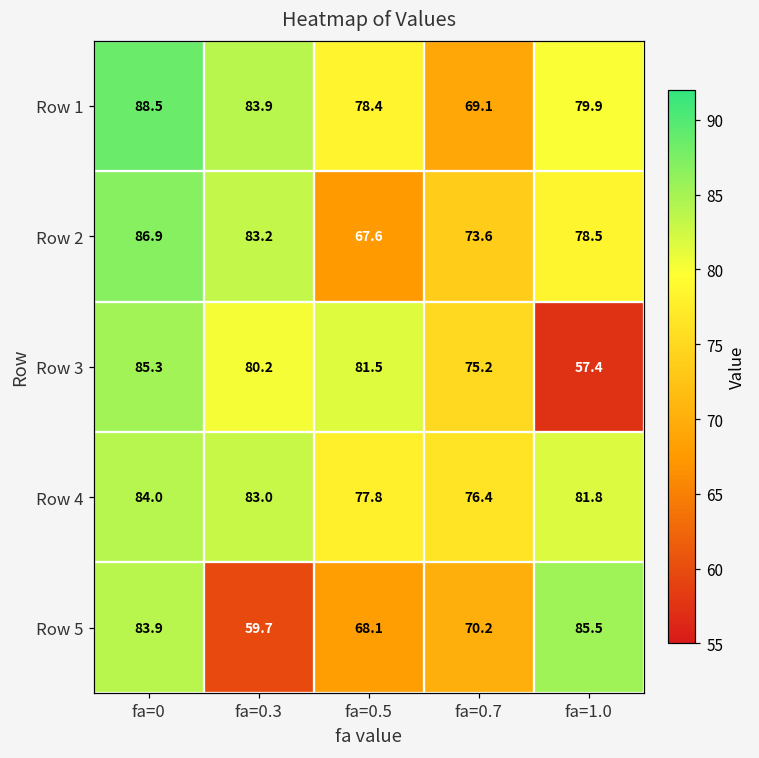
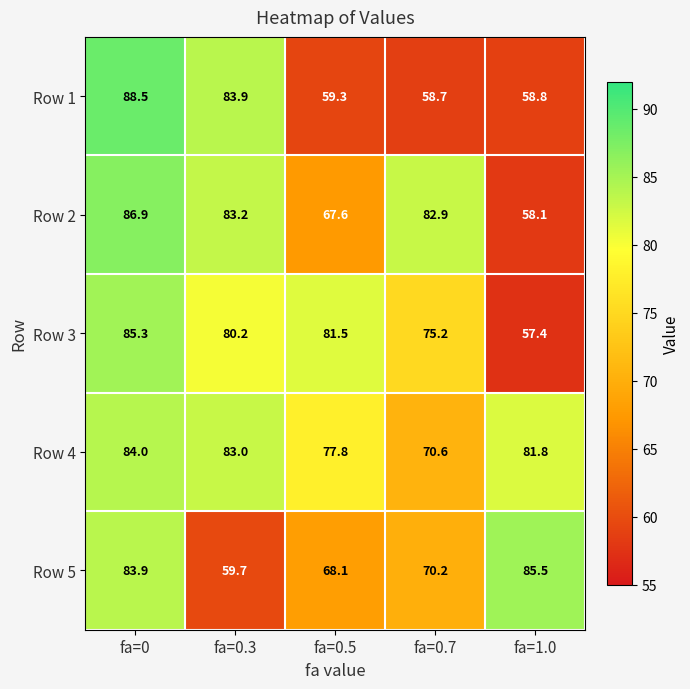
Row 1, fa=0.5: 78.4 -> 59.3
Row 1, fa=0.7: 69.1 -> 58.7
Row 1, fa=1.0: 79.9 -> 58.8
Row 2, fa=0.7: 73.6 -> 82.9
Row 2, fa=1.0: 78.5 -> 58.1
Row 4, fa=0.7: 76.4 -> 70.6
